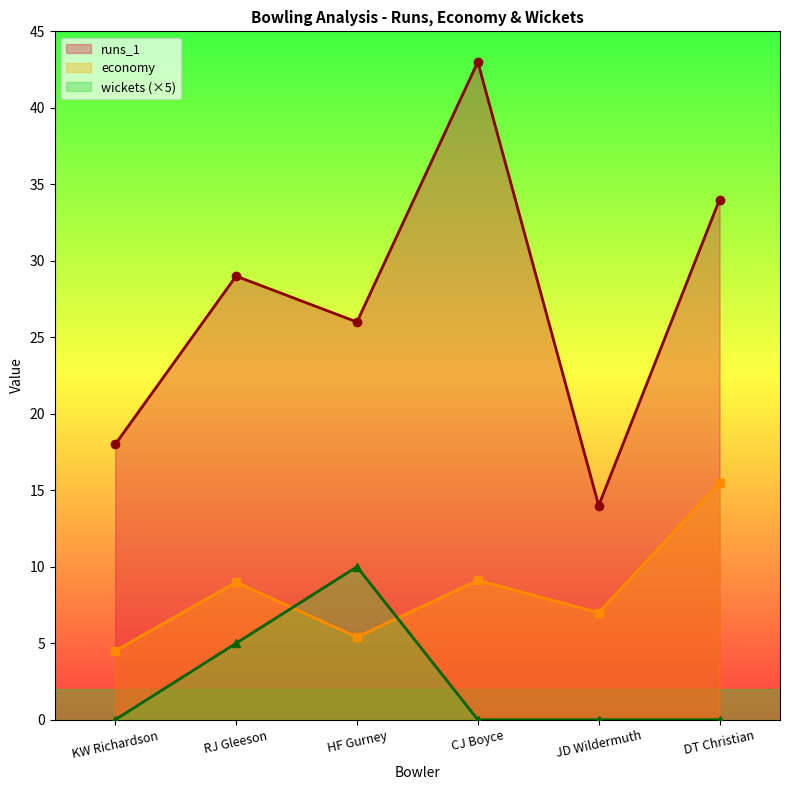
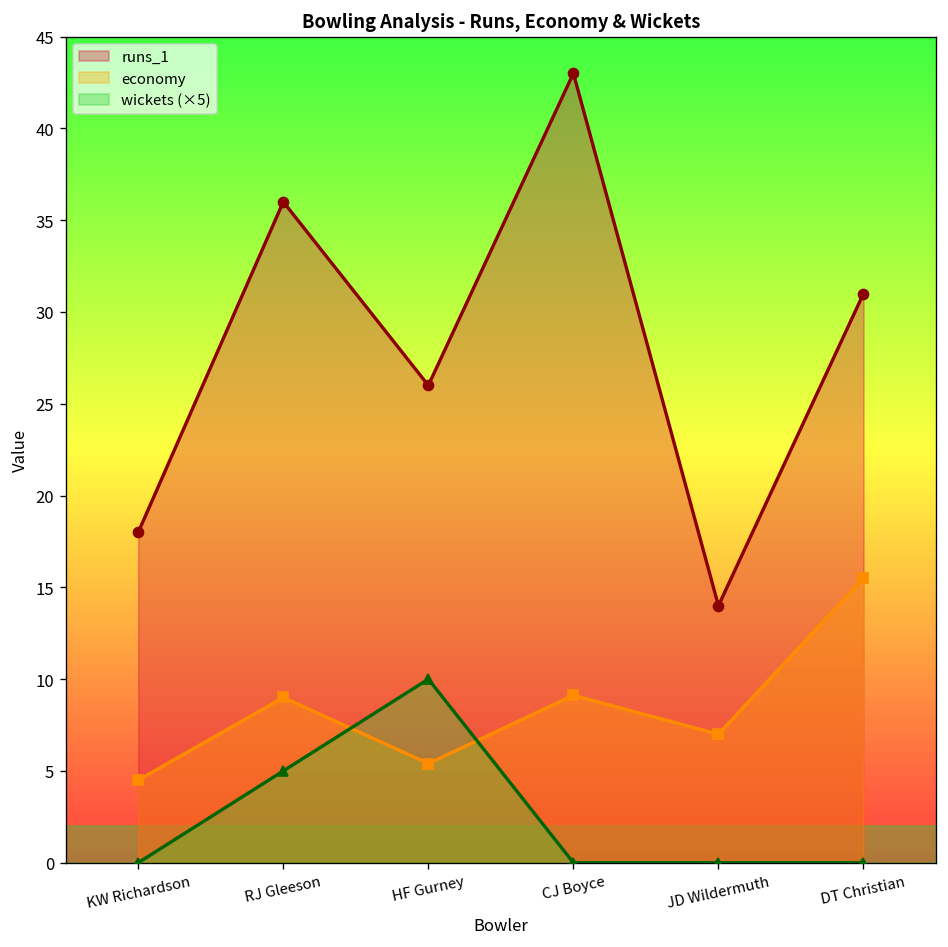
runs_1, RJ Gleeson: 29 -> 36
runs_1, DT Christian: 34 -> 31
